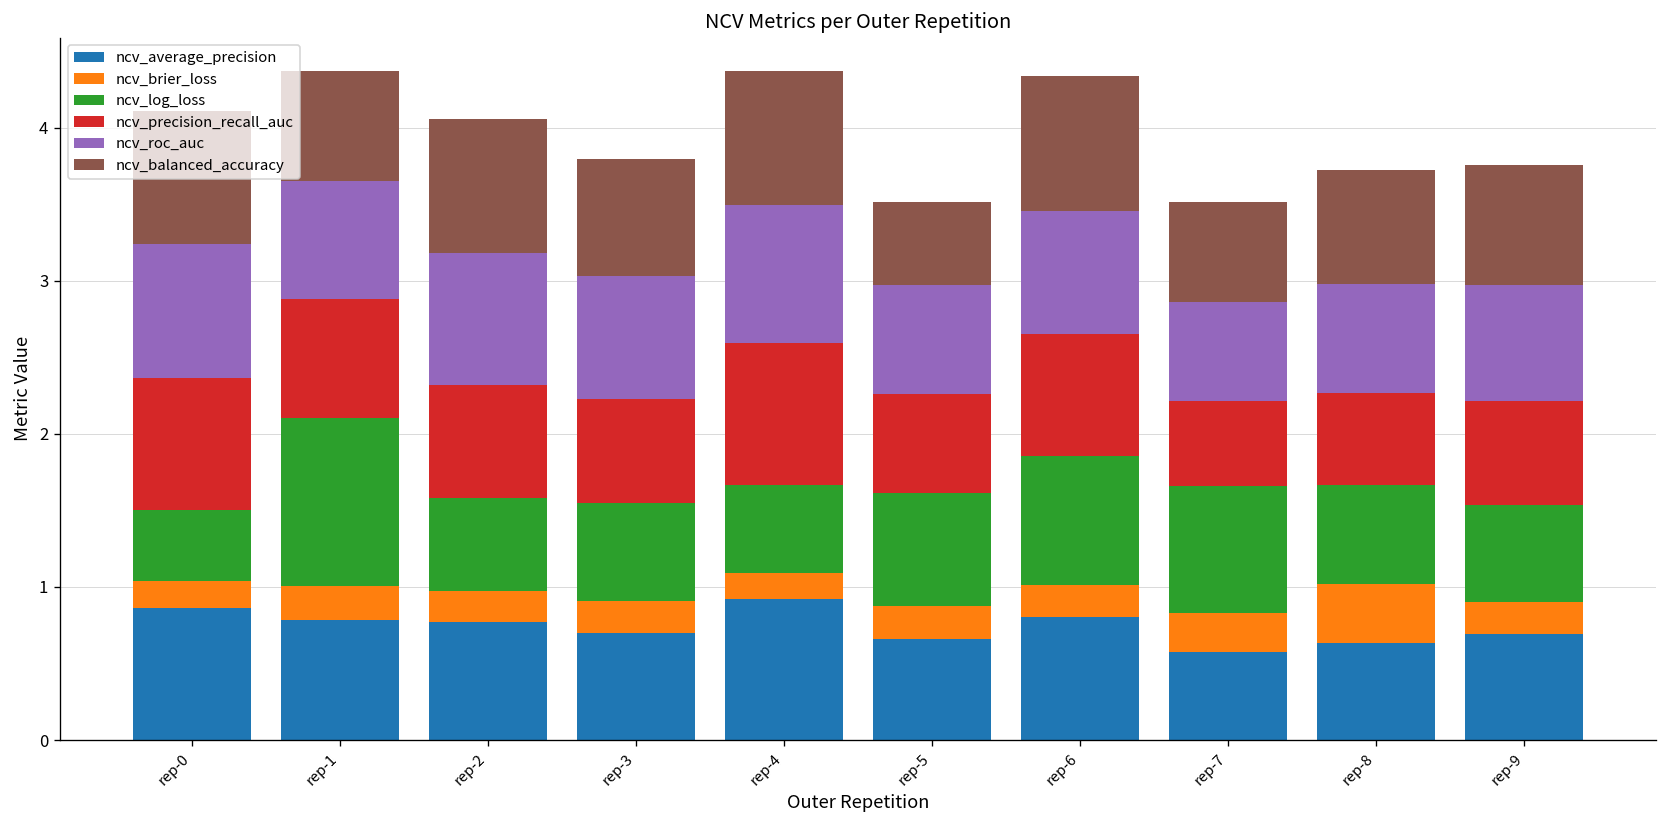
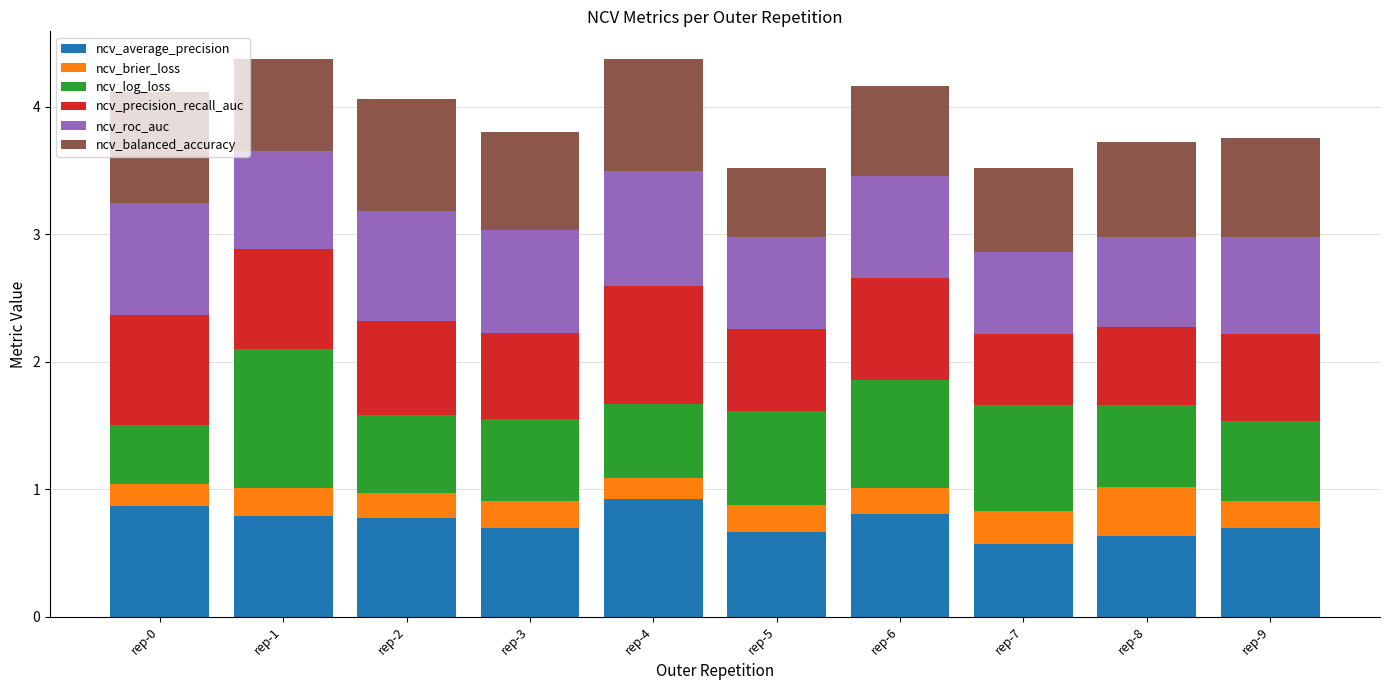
ncv_balanced_accuracy, rep-6: 0.88 -> 0.71
